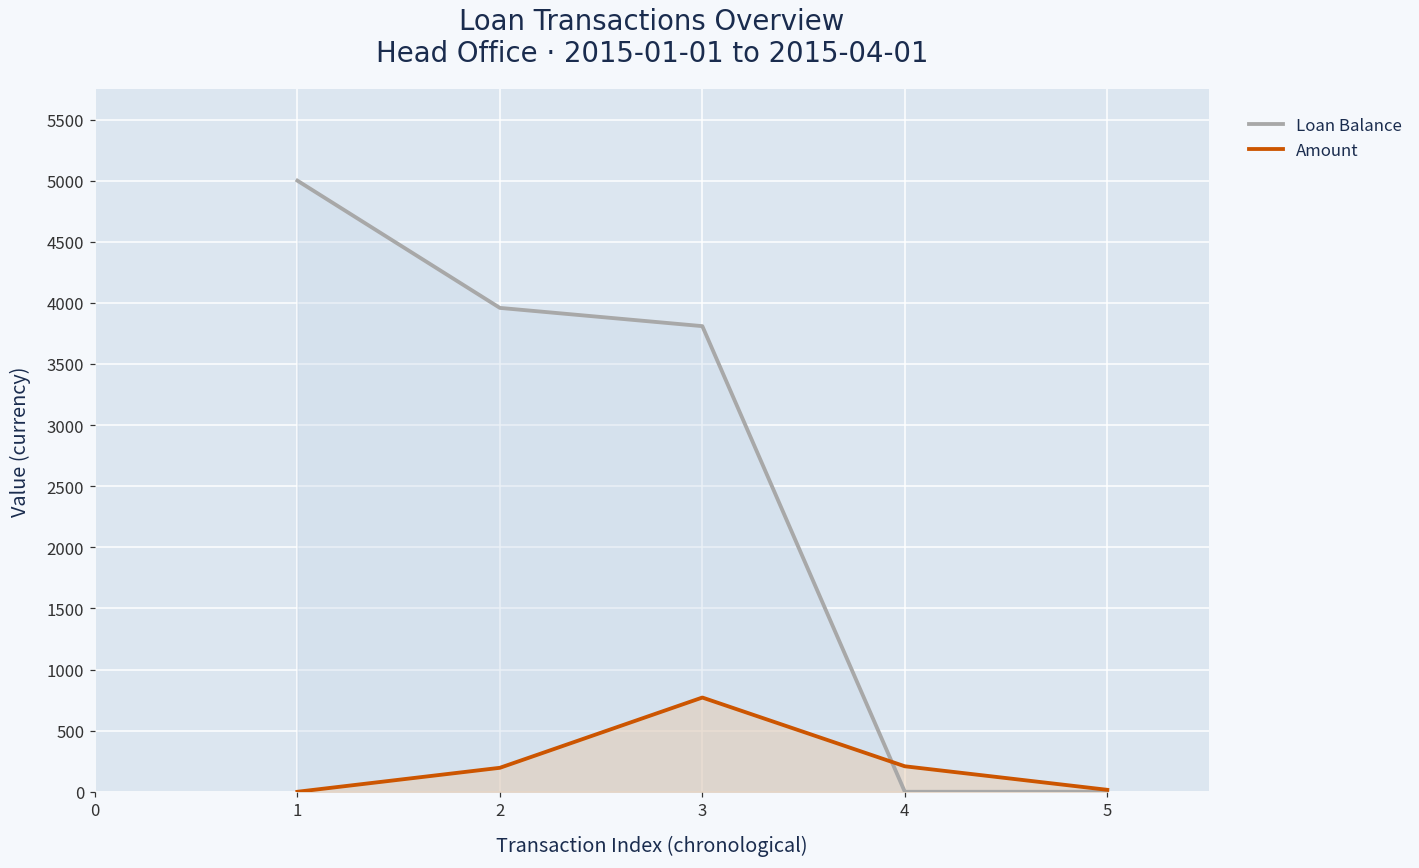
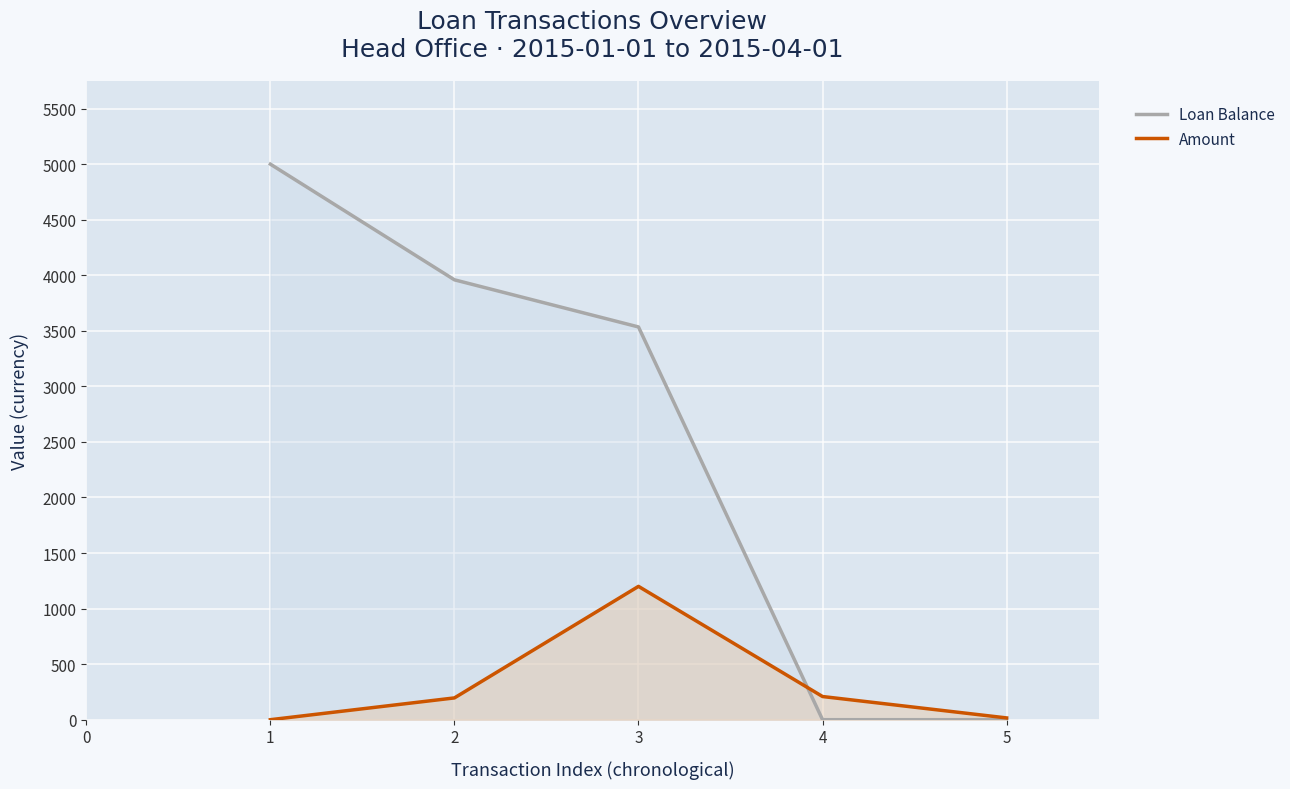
Loan Balance, 3: 3810 -> 3530
Amount, 3: 770 -> 1200
